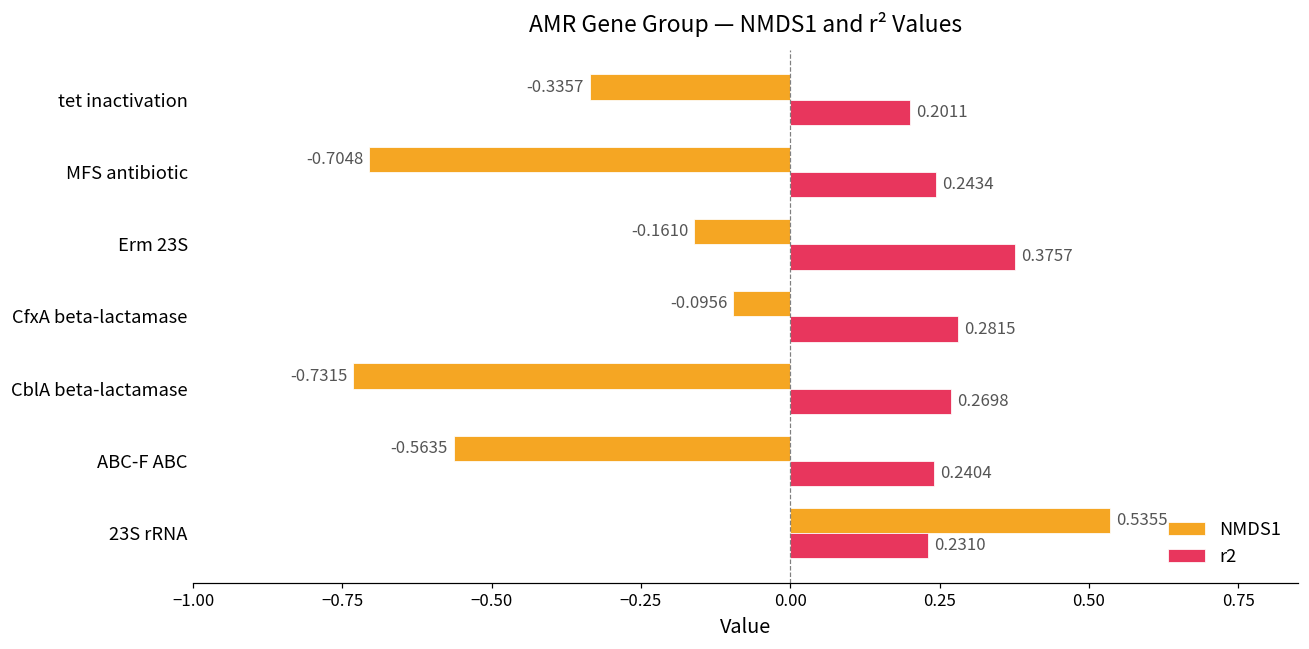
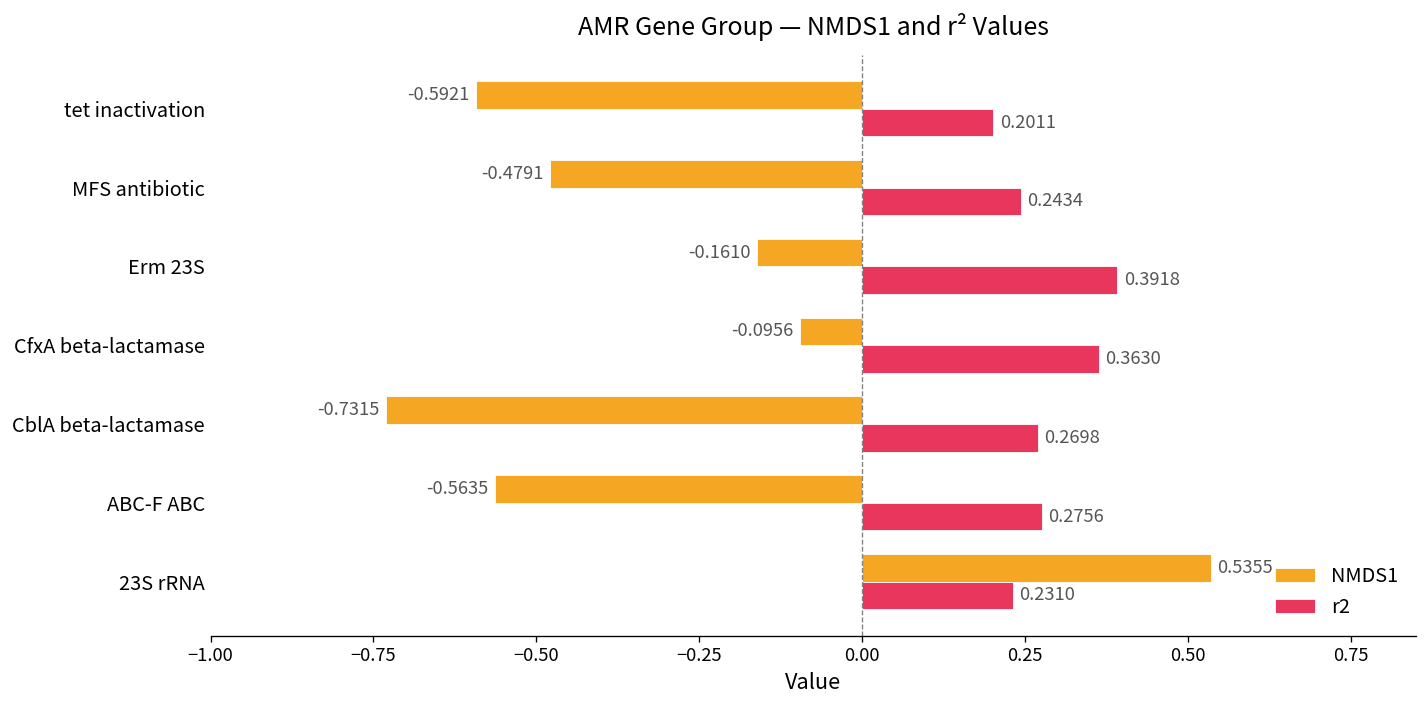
NMDS1, tet inactivation: -0.3357 -> -0.5921
NMDS1, MFS antibiotic: -0.7048 -> -0.4791
r2, Erm 23S: 0.3757 -> 0.3918
r2, CfxA beta-lactamase: 0.2815 -> 0.3630
r2, ABC-F ABC: 0.2404 -> 0.2756
